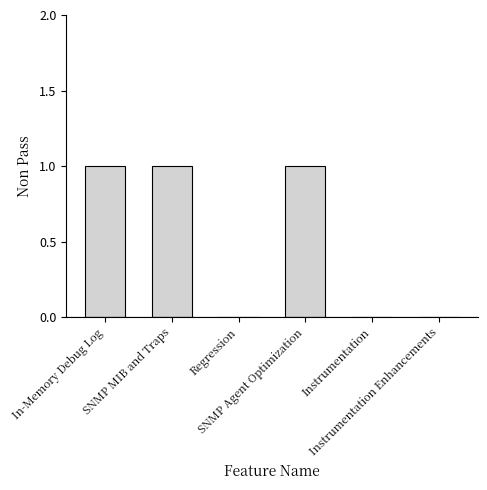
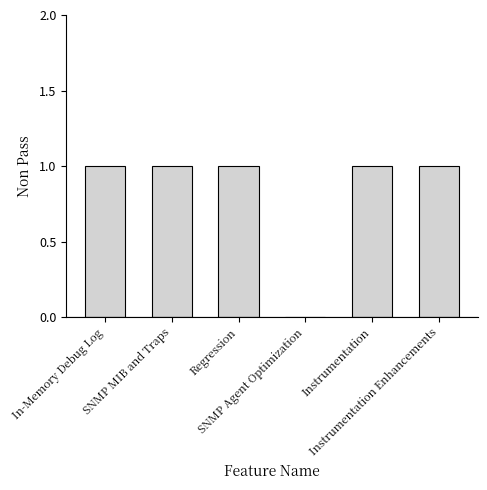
Regression: 0 -> 1
SNMP Agent Optimization: 1 -> 0
Instrumentation: 0 -> 1
Instrumentation Enhancements: 0 -> 1
